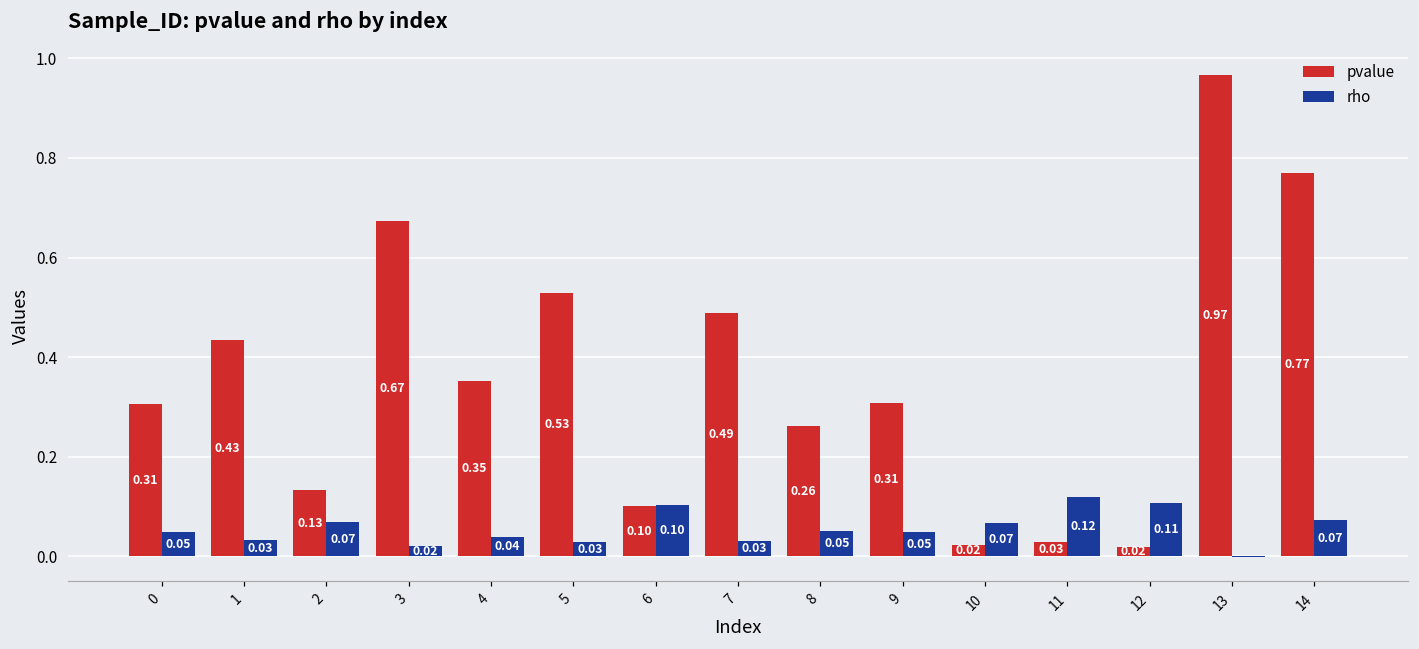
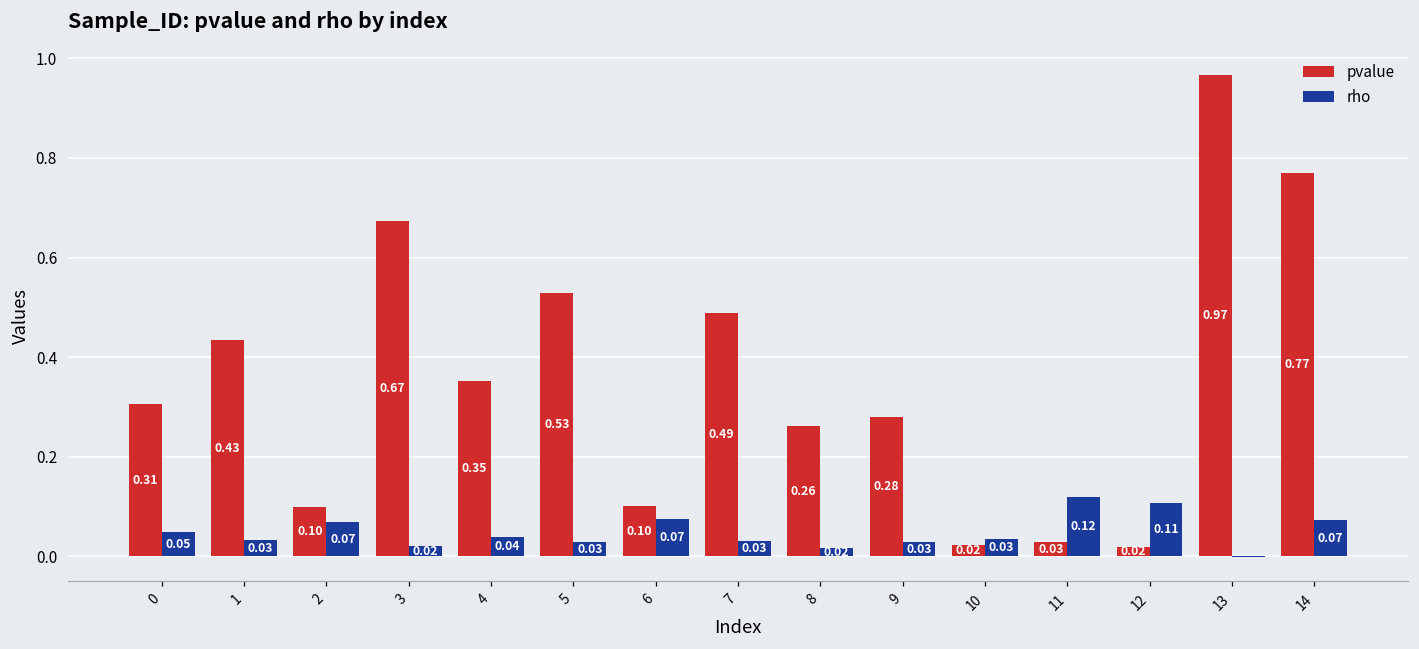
pvalue, 2: 0.13 -> 0.10
rho, 6: 0.10 -> 0.07
rho, 8: 0.05 -> 0.02
pvalue, 9: 0.31 -> 0.28
rho, 9: 0.05 -> 0.03
rho, 10: 0.07 -> 0.03
